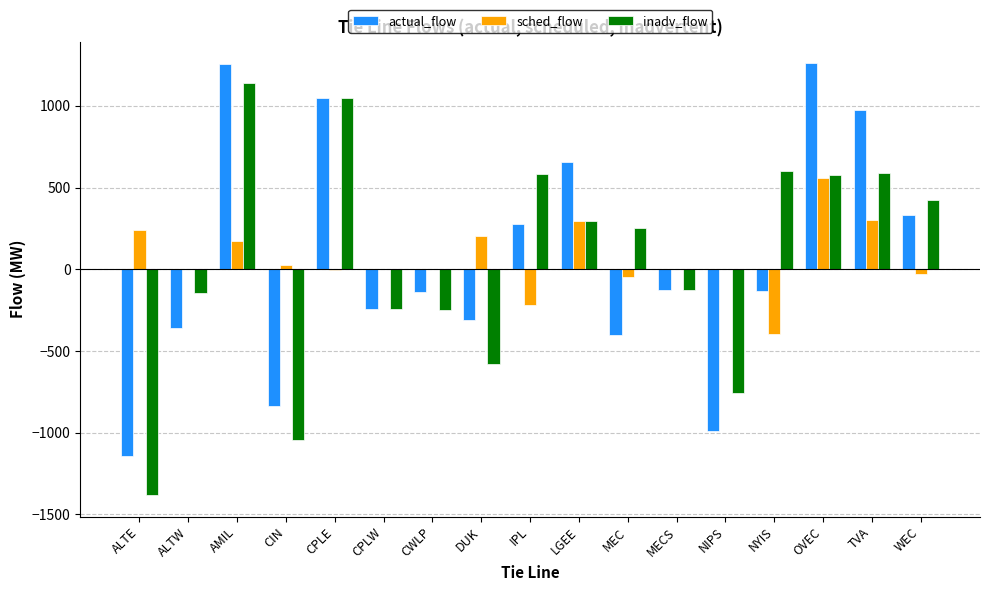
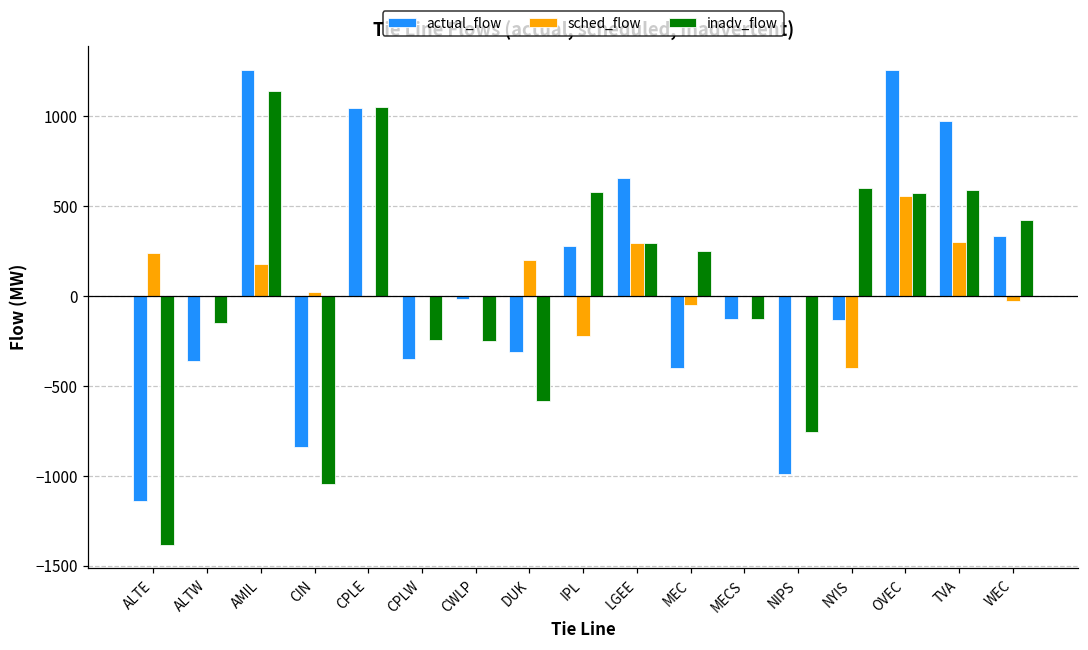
actual_flow, CPLW: -250 -> -350
actual_flow, CWLP: -140 -> -20
